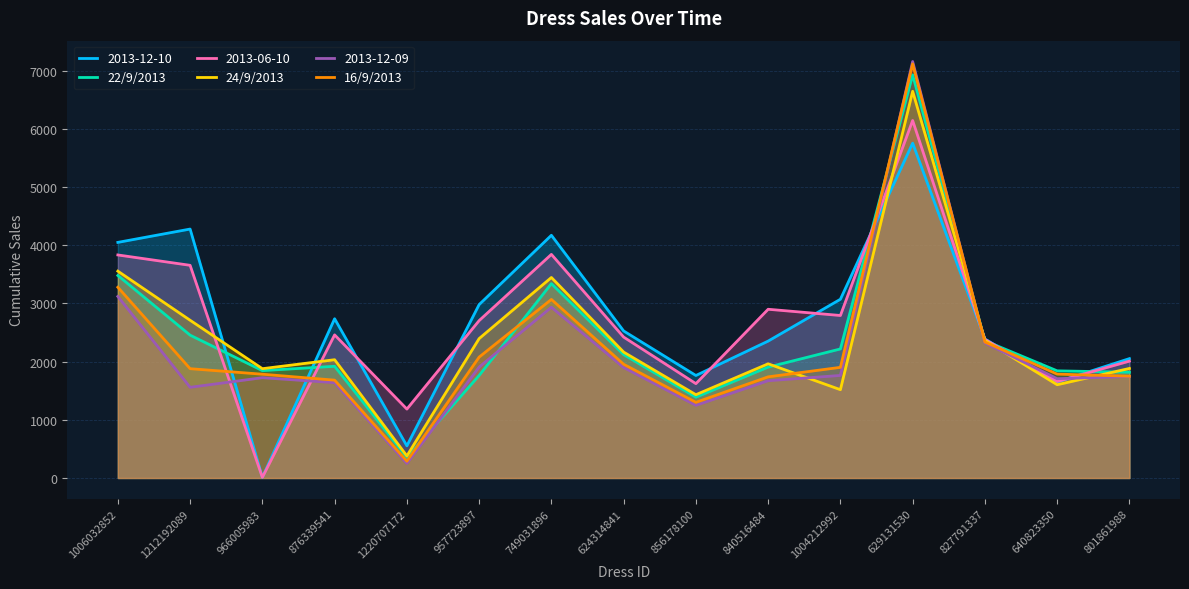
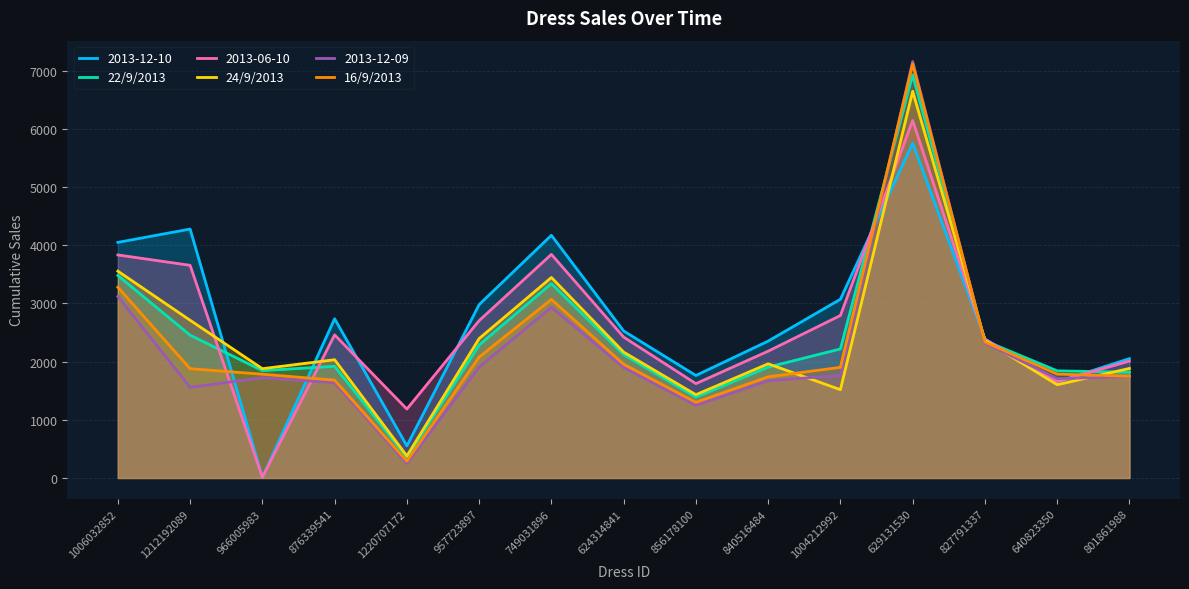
22/9/2013, 957723897: 1800 -> 2300
2013-06-10, 840516484: 2900 -> 2200
